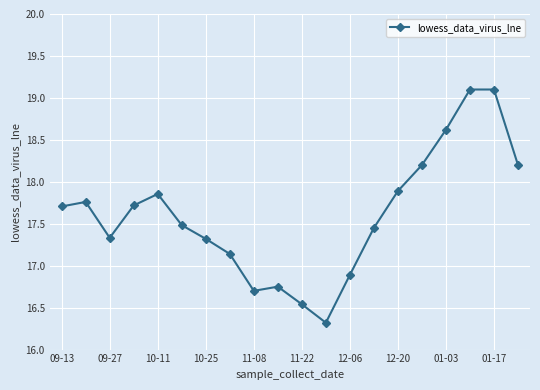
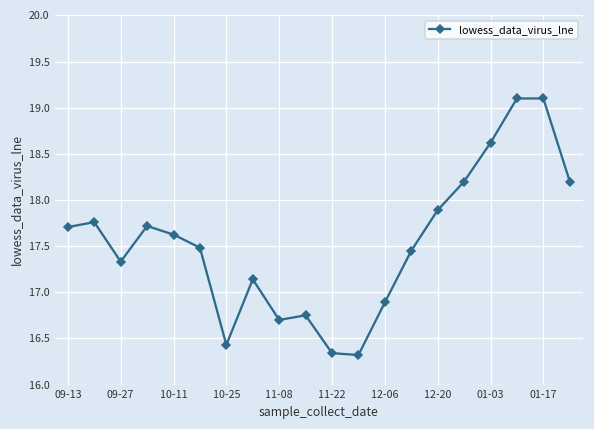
10-11: 17.9 -> 17.6
10-25: 17.3 -> 16.4
11-22: 16.5 -> 16.3
